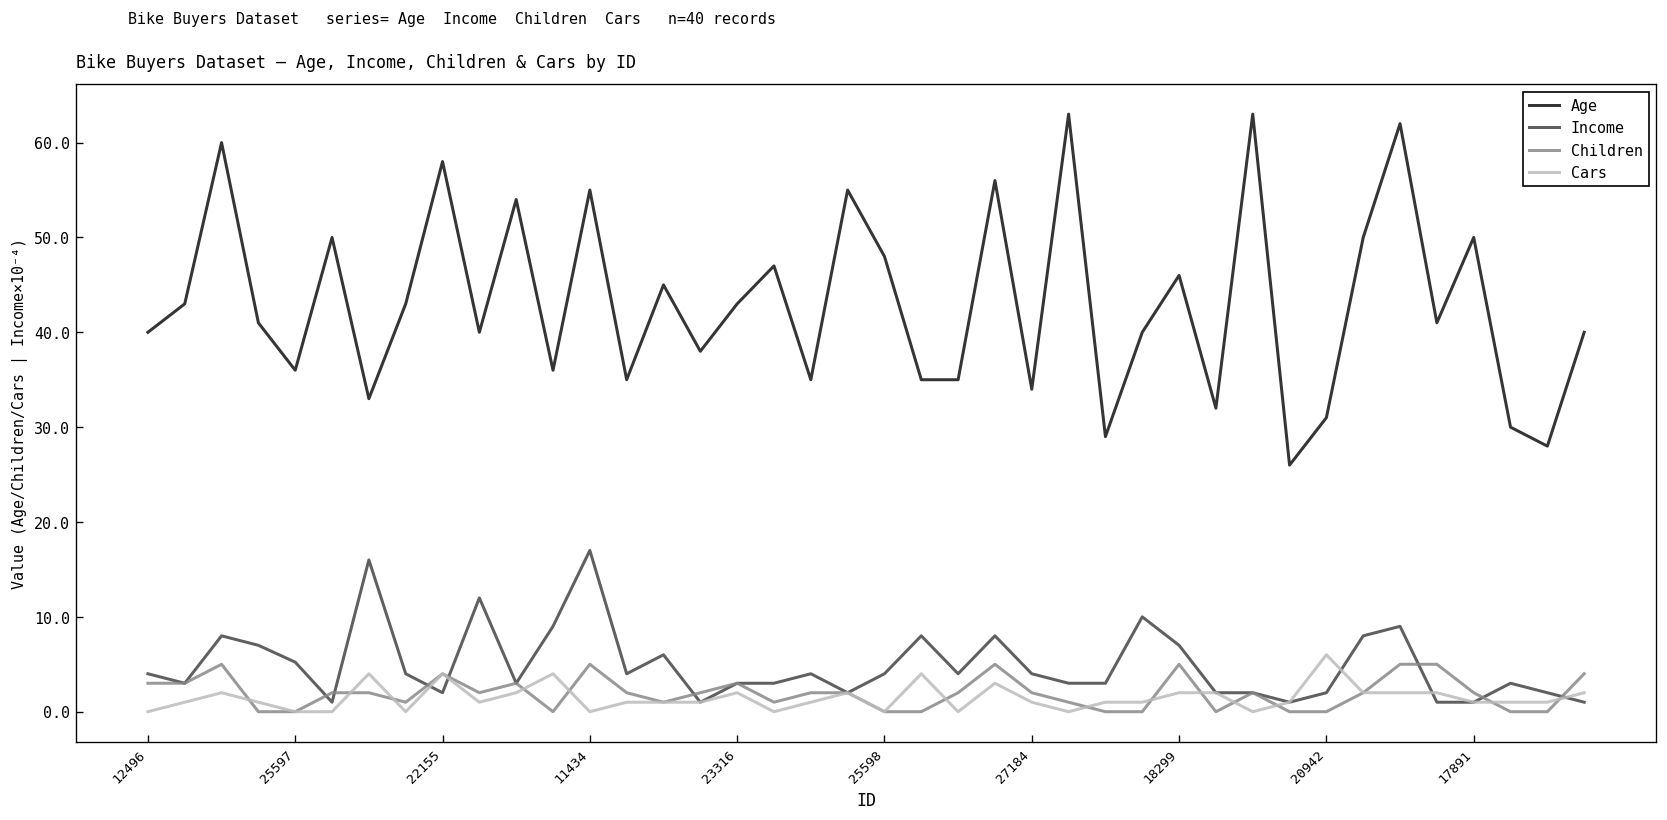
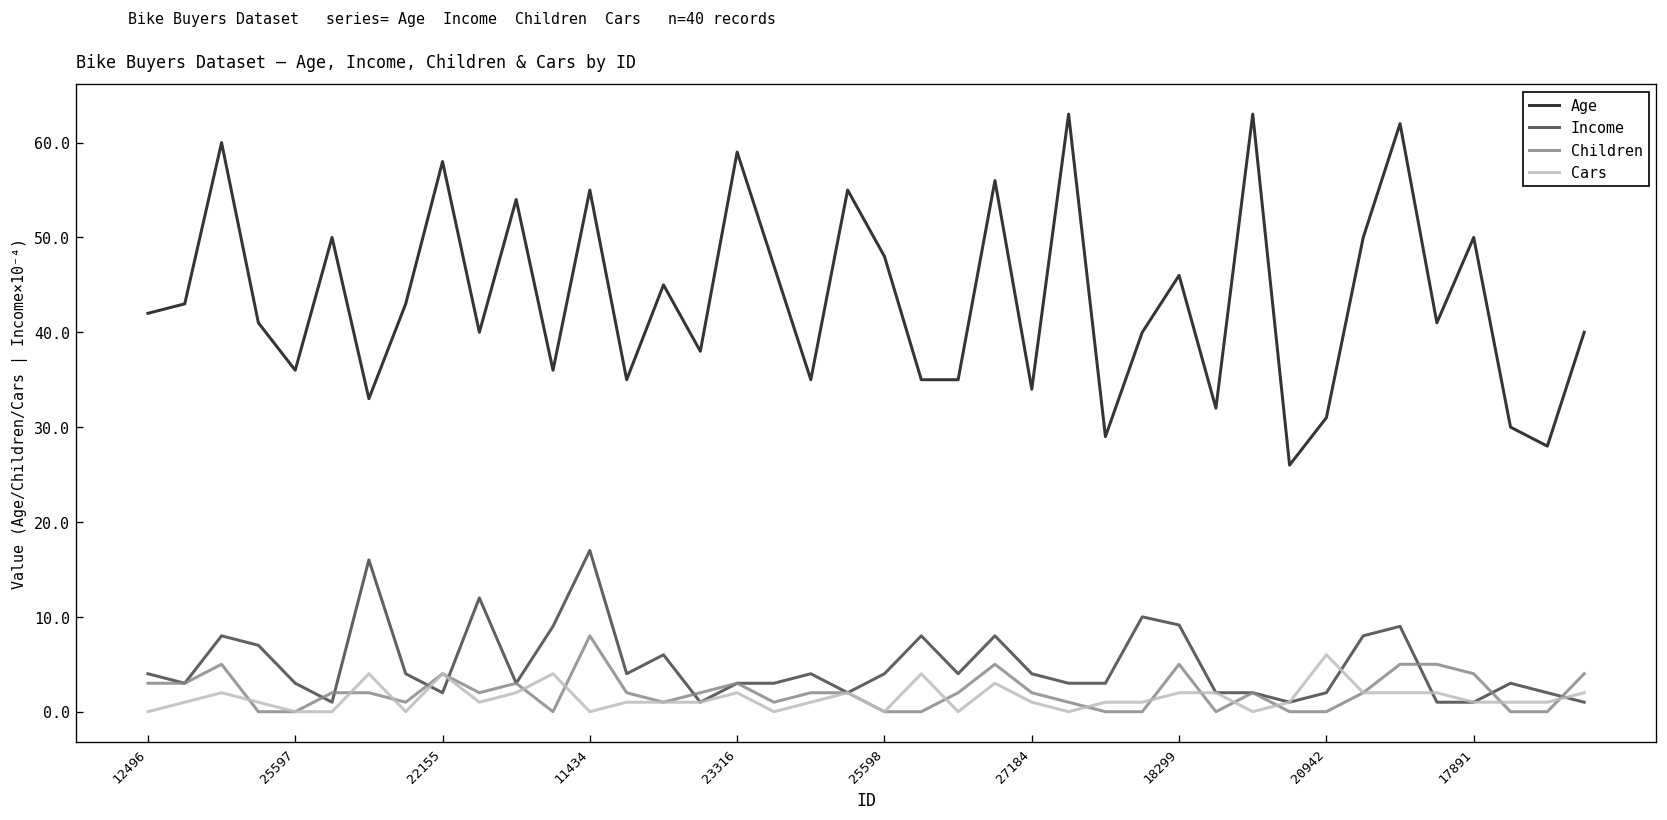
Age, 12496: 40 -> 42
Income, 25597: 5 -> 3
Children, 11434: 5 -> 8
Age, 23316: 43 -> 59
Income, 18299: 7 -> 9
Children, 17891: 2 -> 4
